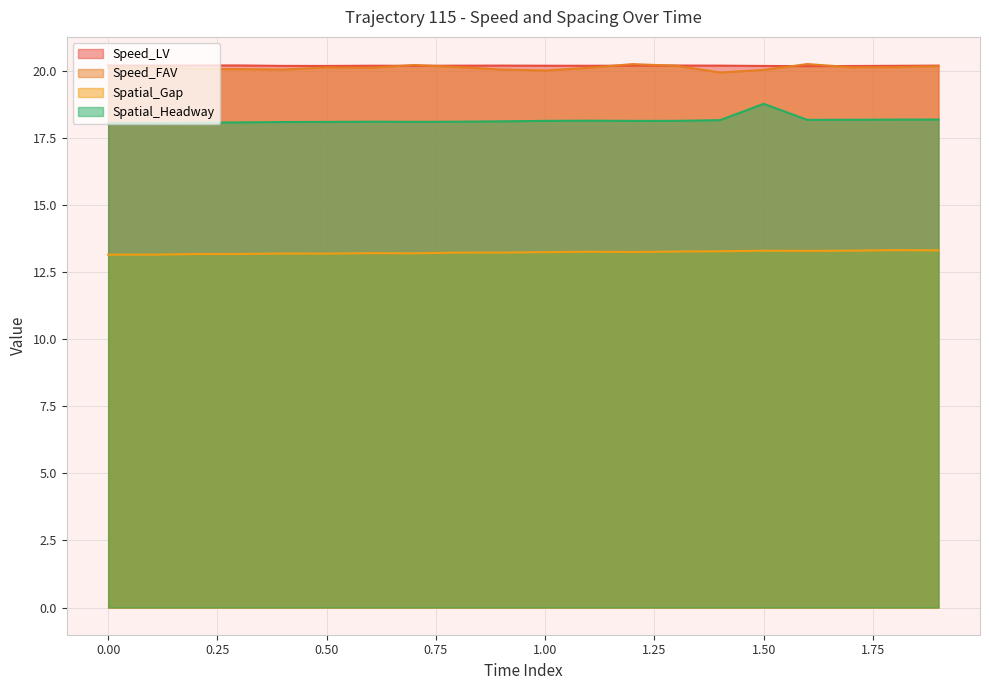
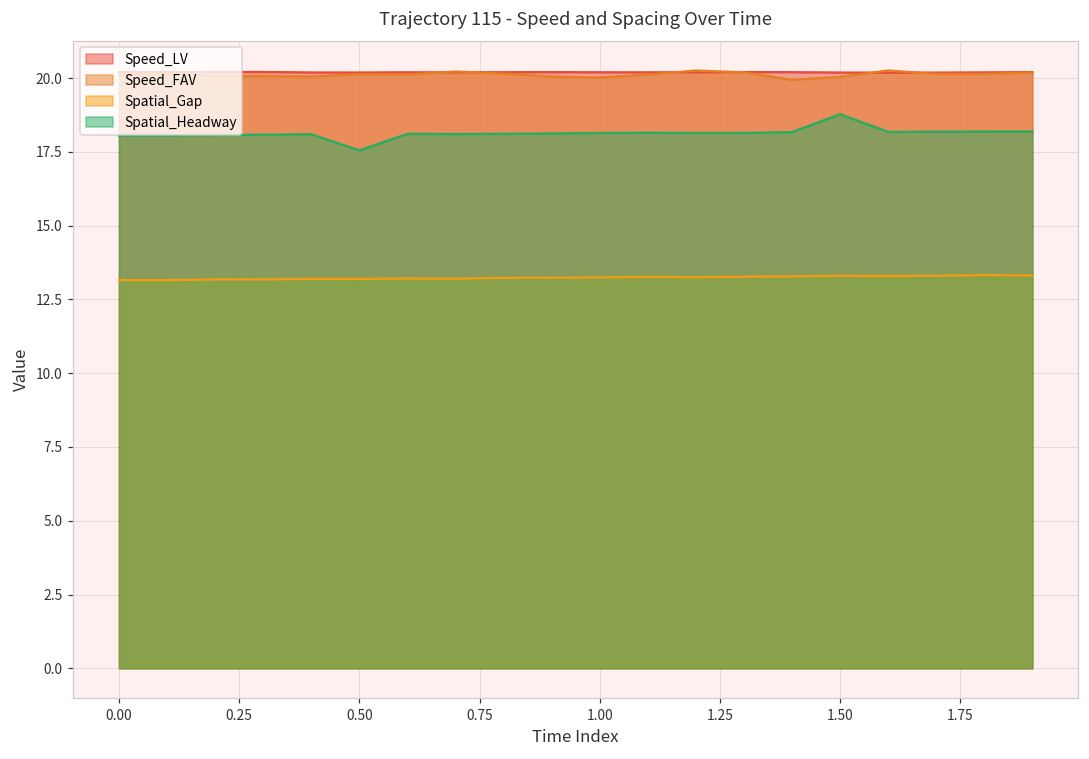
Spatial_Headway, 0.50: 18.1 -> 17.5
